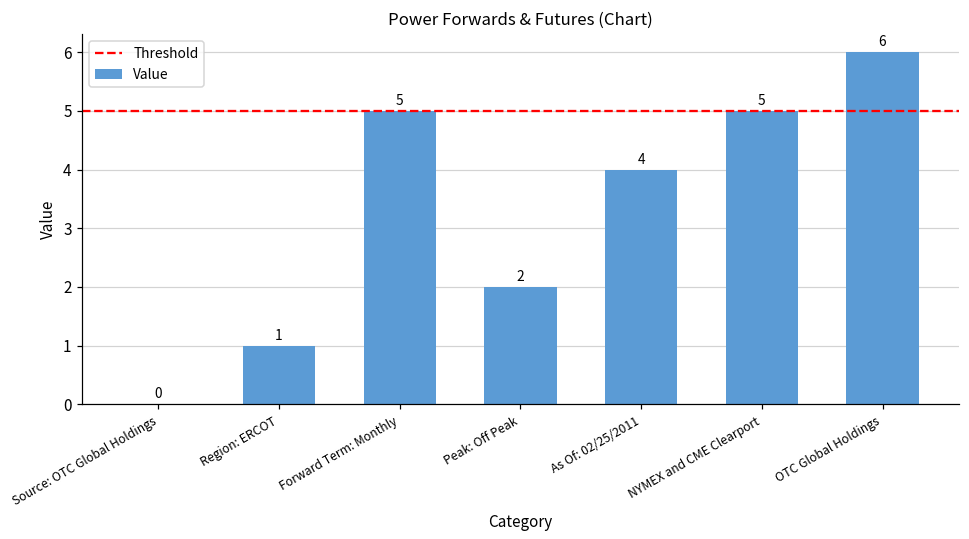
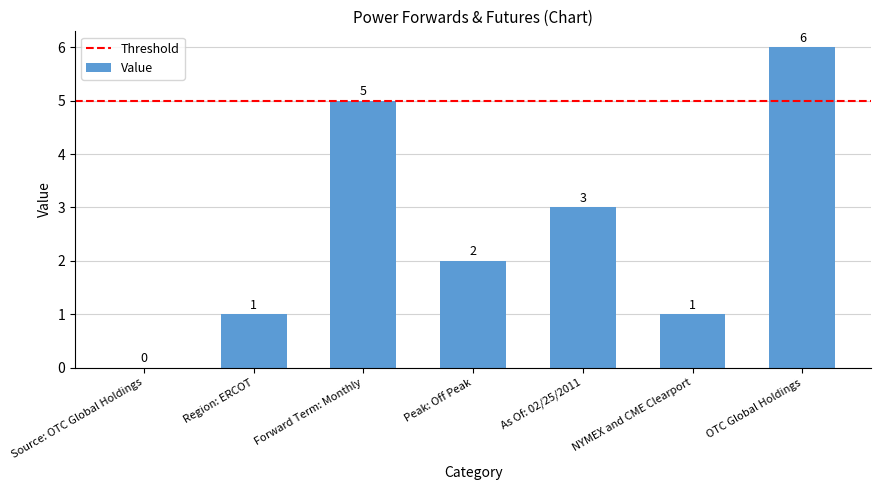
As Of: 02/25/2011: 4 -> 3
NYMEX and CME Clearport: 5 -> 1
